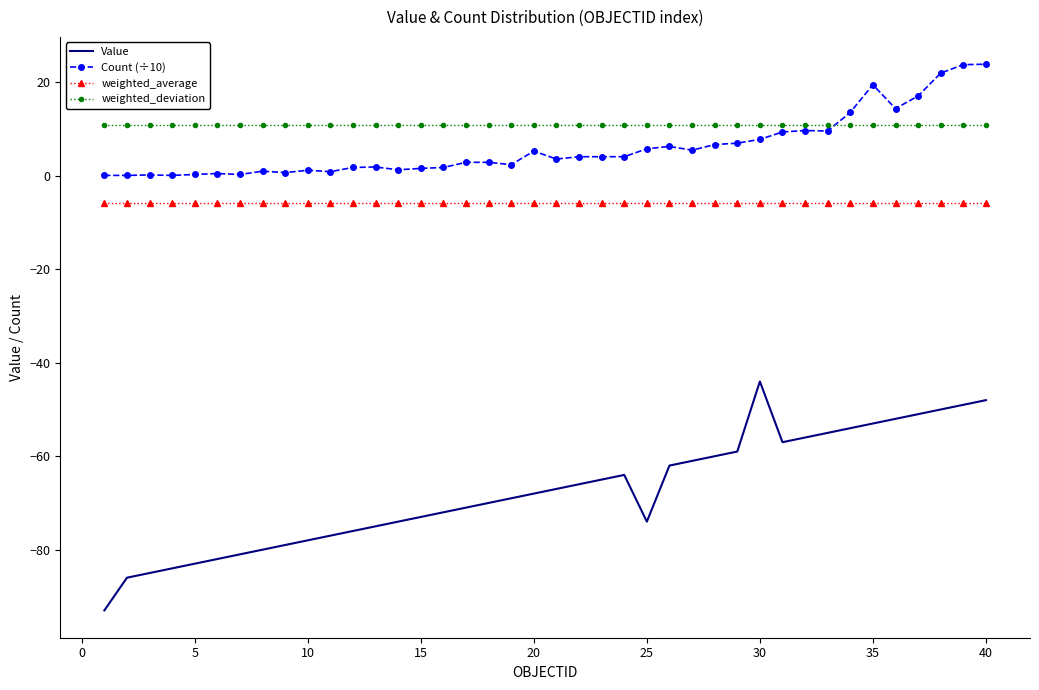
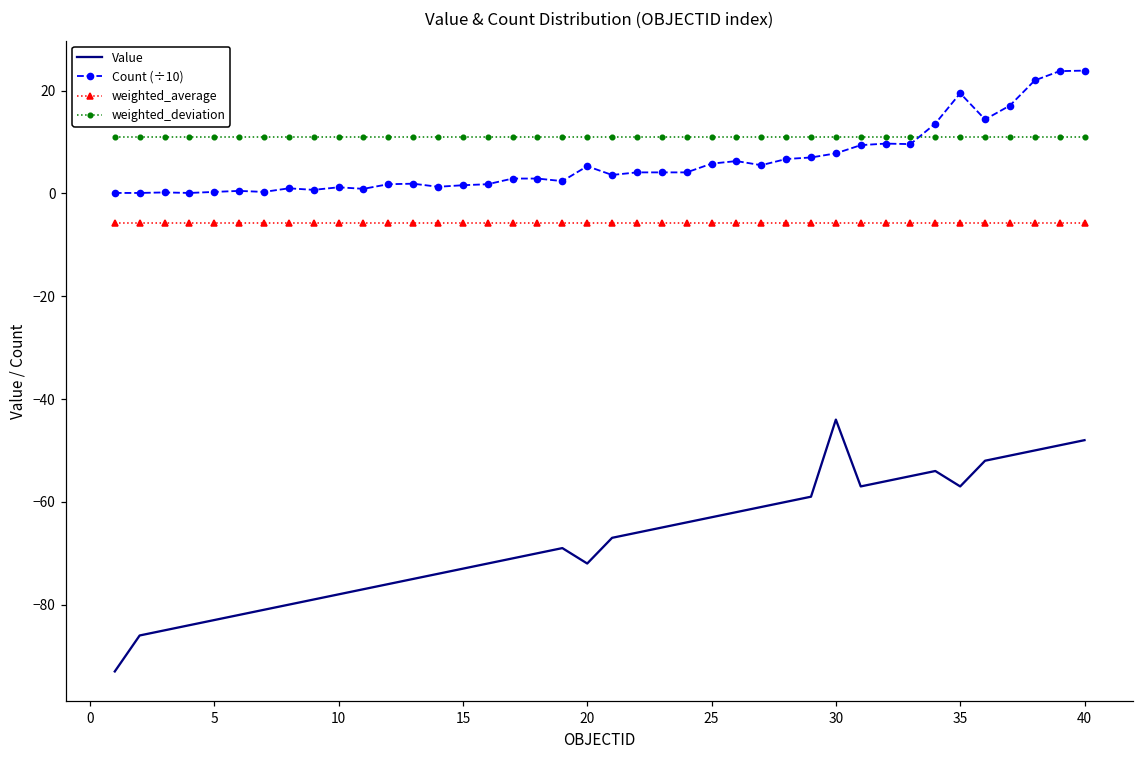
Value, 20: -68 -> -72
Value, 25: -74 -> -63
Value, 35: -53 -> -57
